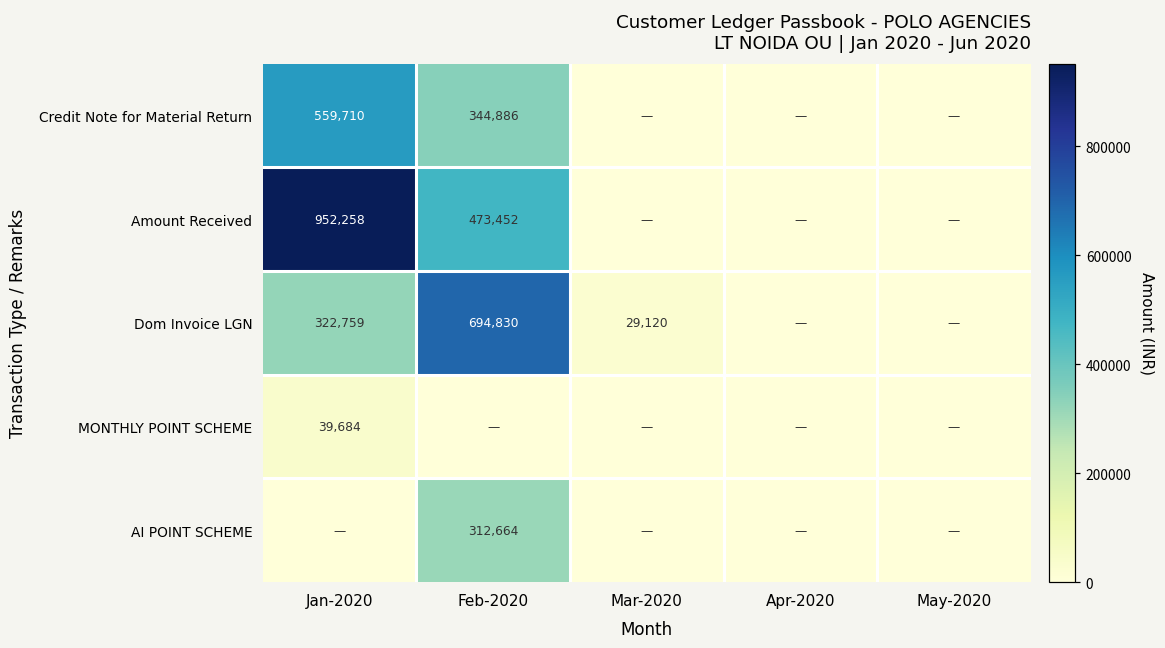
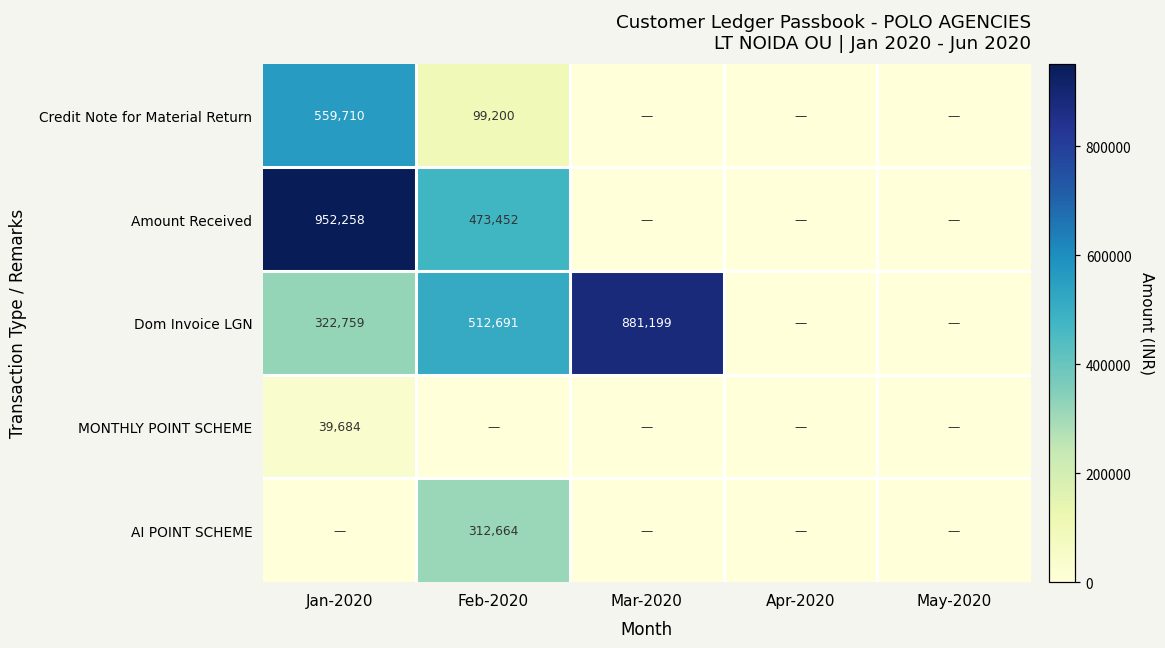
Credit Note for Material Return, Feb-2020: 344,886 -> 99,200
Dom Invoice LGN, Feb-2020: 694,830 -> 512,691
Dom Invoice LGN, Mar-2020: 29,120 -> 881,199
